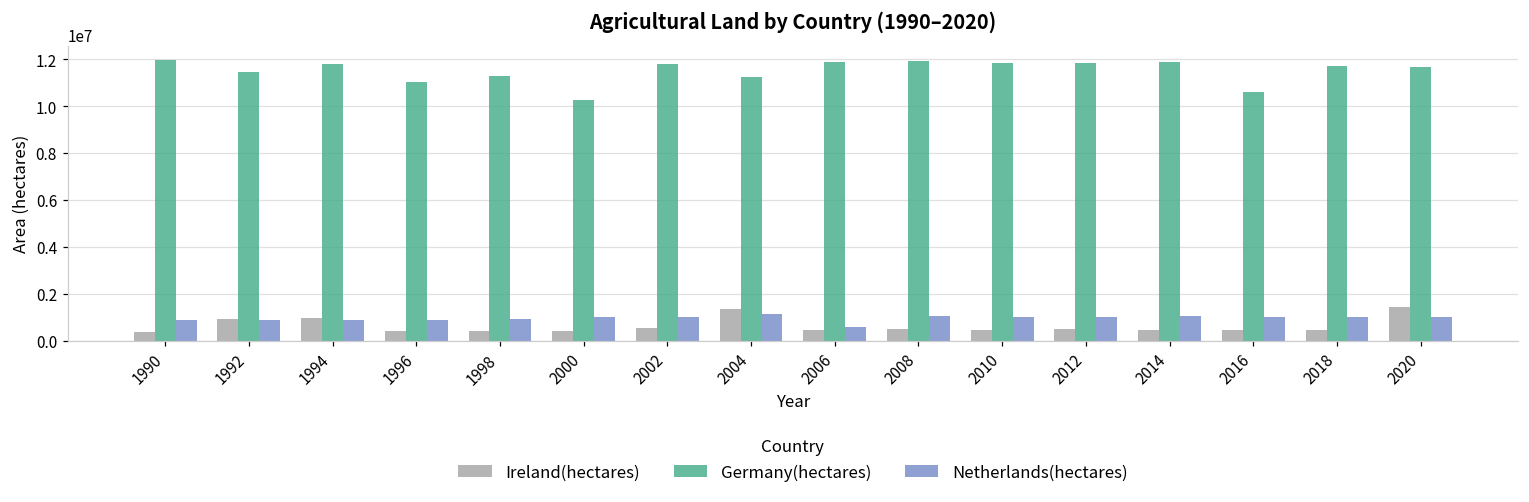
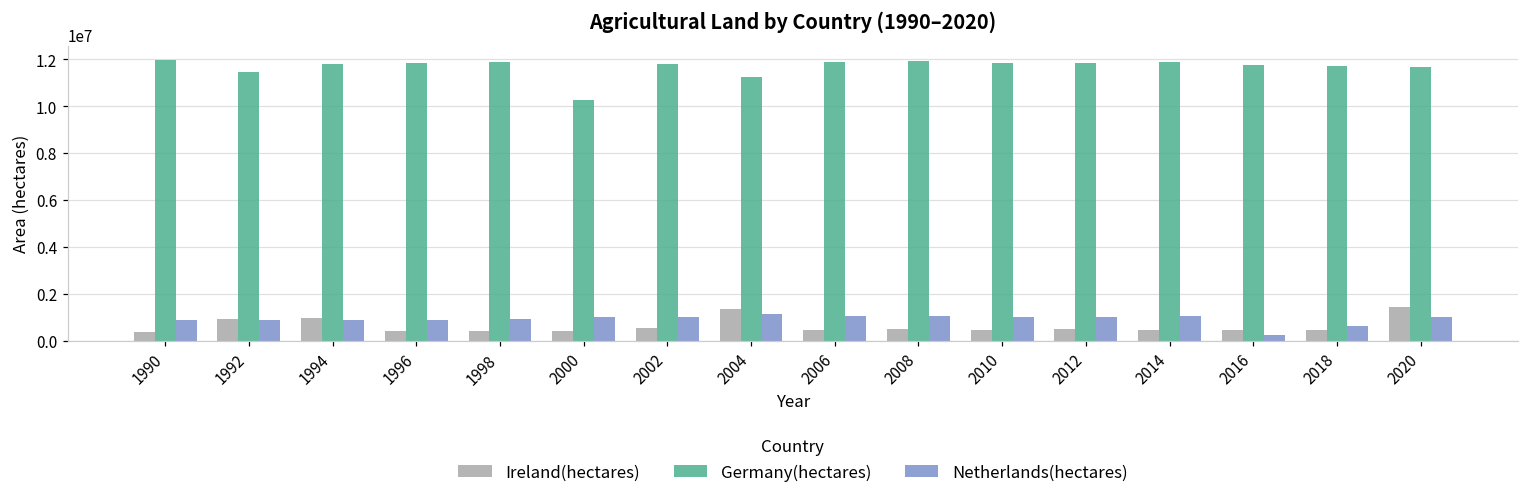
Germany(hectares), 1996: 11000000 -> 11800000
Germany(hectares), 1998: 11300000 -> 11900000
Netherlands(hectares), 2006: 600000 -> 1100000
Germany(hectares), 2016: 10600000 -> 11800000
Netherlands(hectares), 2016: 1000000 -> 200000
Netherlands(hectares), 2018: 1000000 -> 600000
